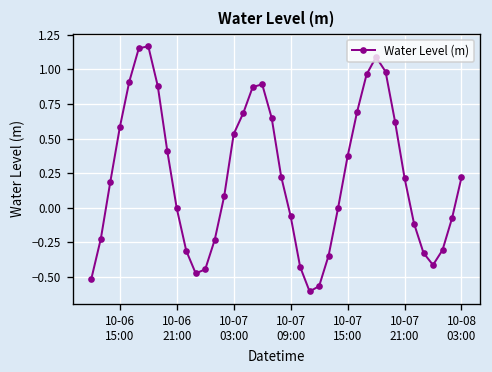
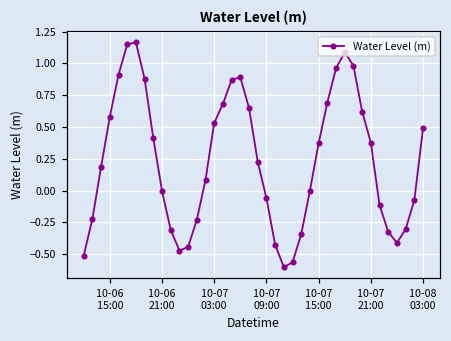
10-07 21:00: 0.22 -> 0.38
10-08 03:00: 0.22 -> 0.49
